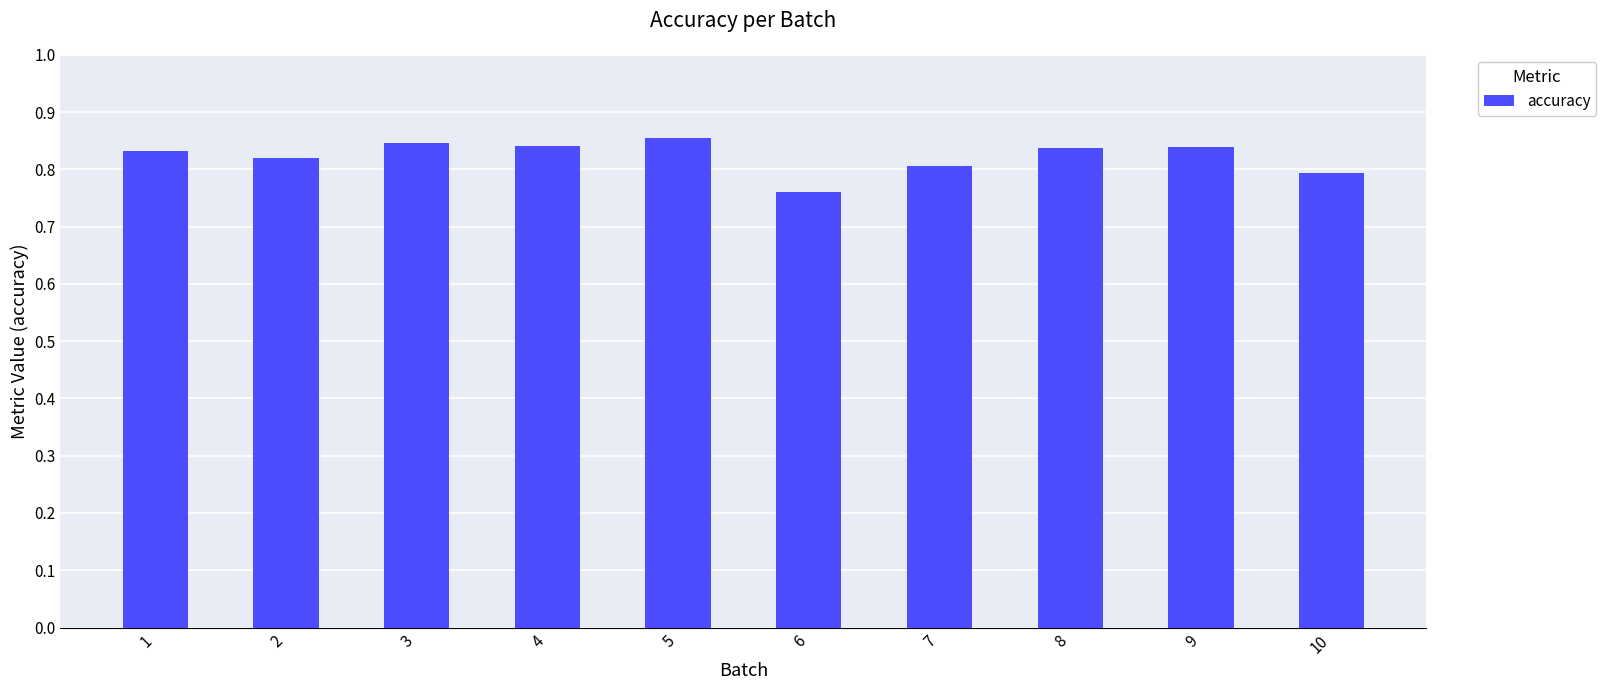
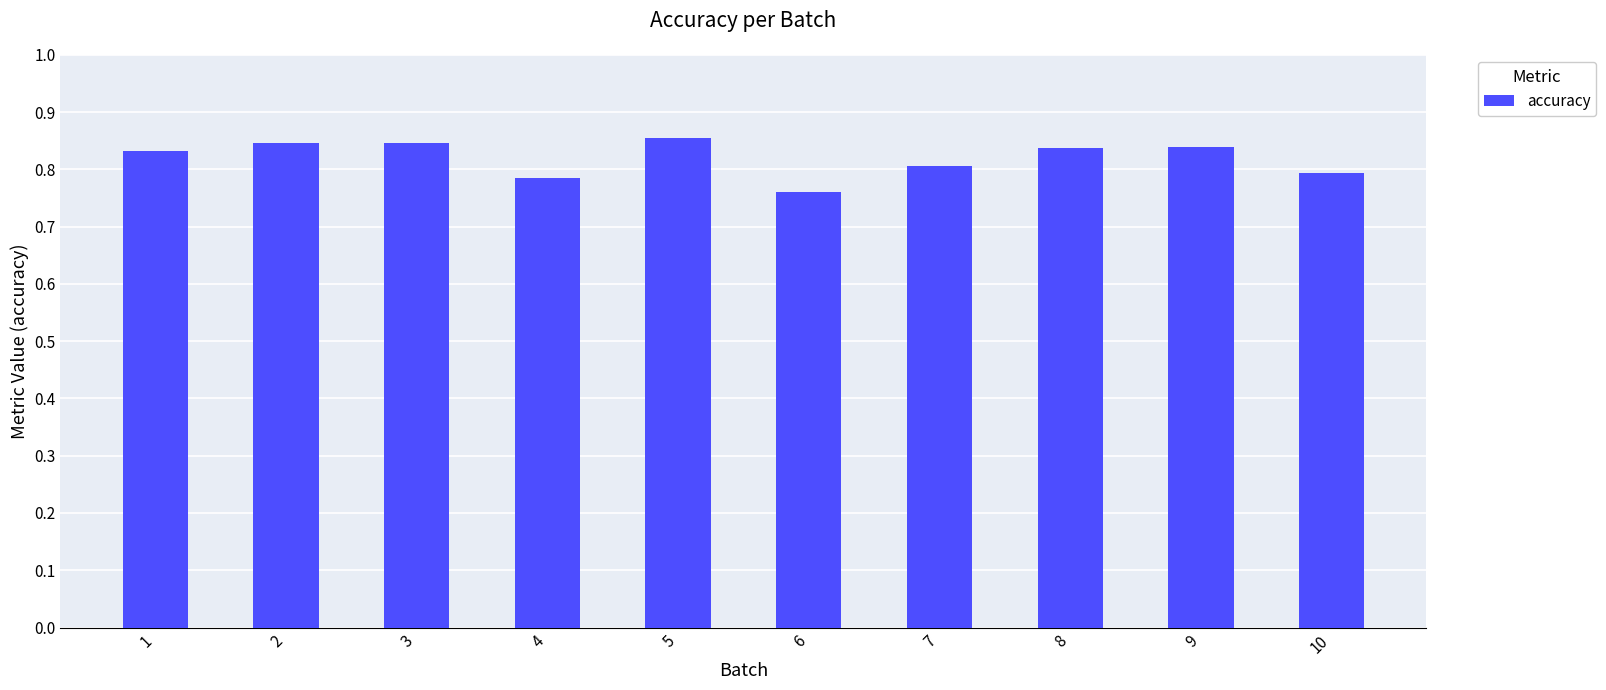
2: 0.82 -> 0.85
4: 0.84 -> 0.79
